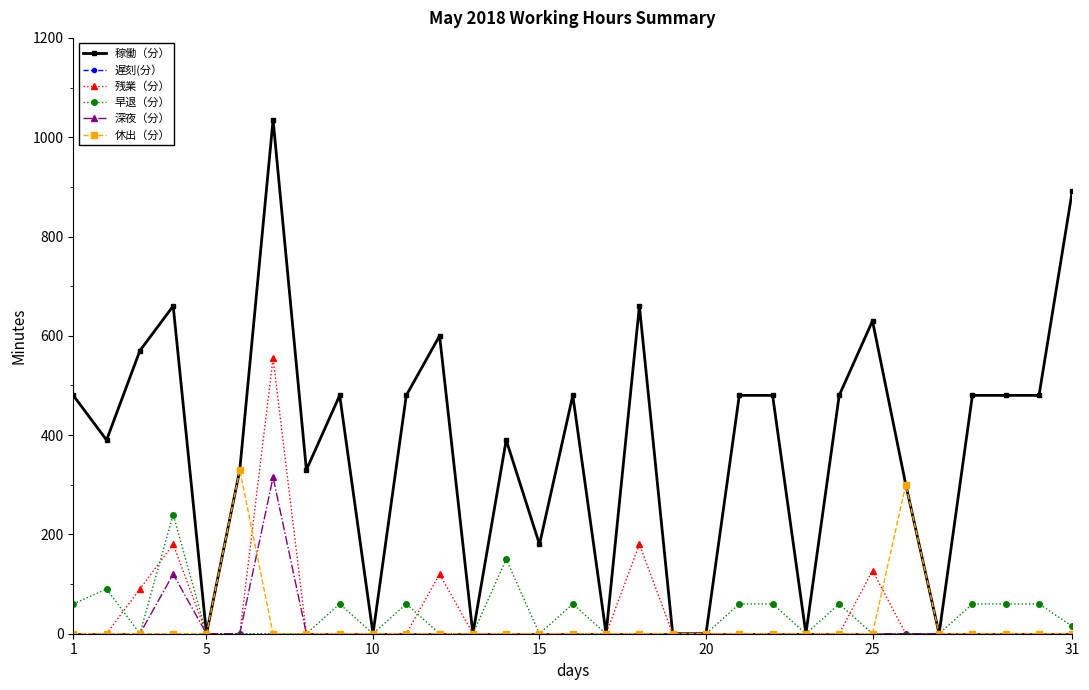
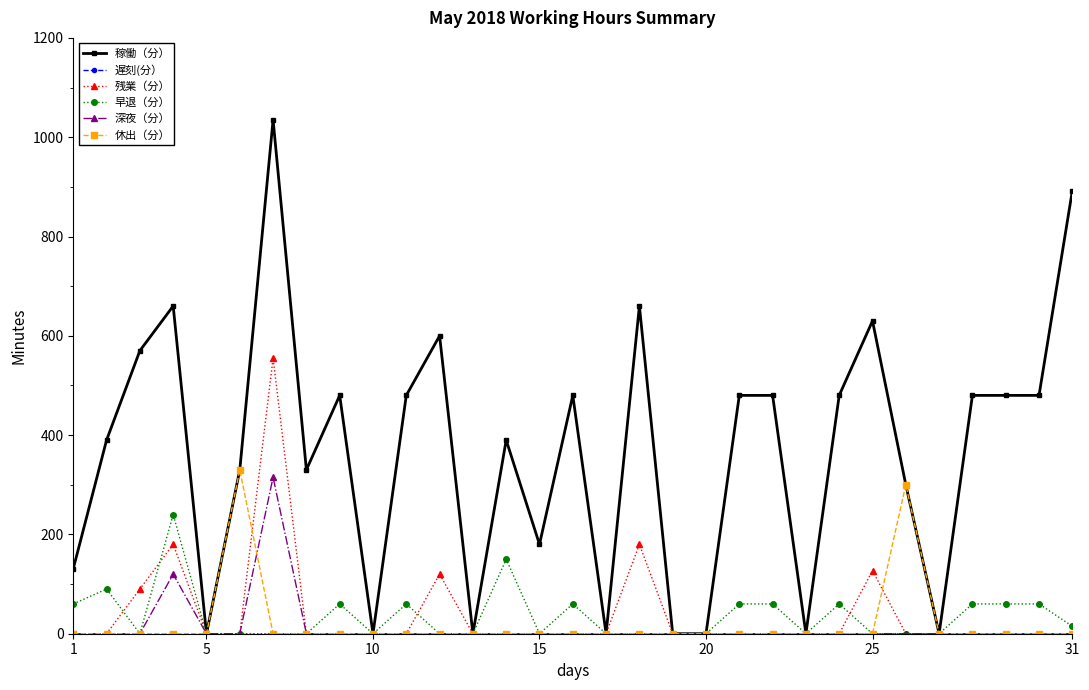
稼働（分）, 1: 480 -> 130
